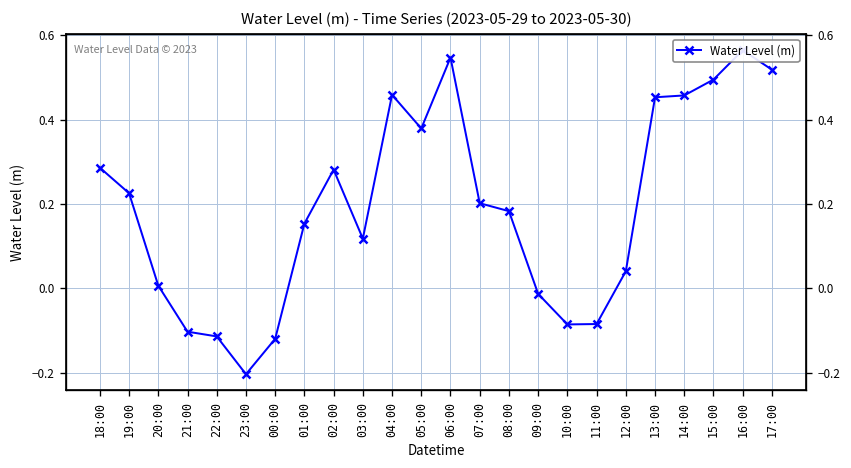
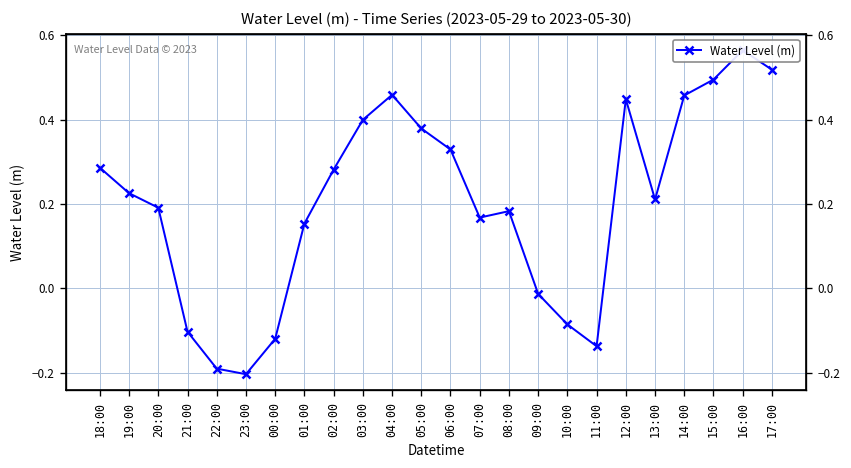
20:00: 0.01 -> 0.19
22:00: -0.11 -> -0.19
03:00: 0.12 -> 0.40
06:00: 0.55 -> 0.33
07:00: 0.20 -> 0.17
11:00: -0.08 -> -0.14
12:00: 0.04 -> 0.45
13:00: 0.45 -> 0.21
